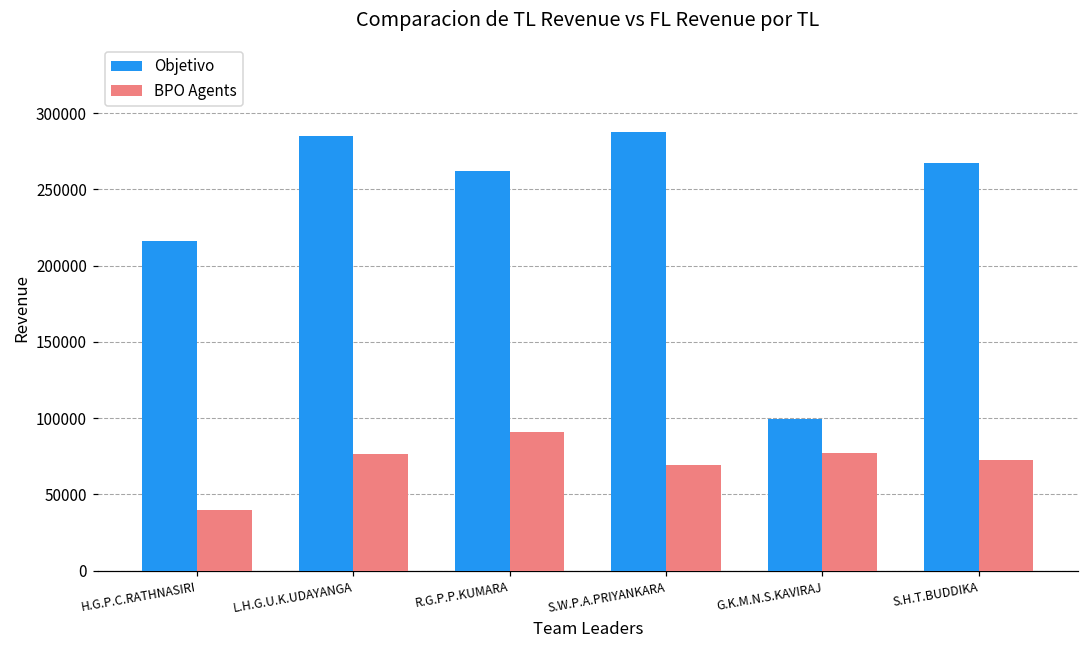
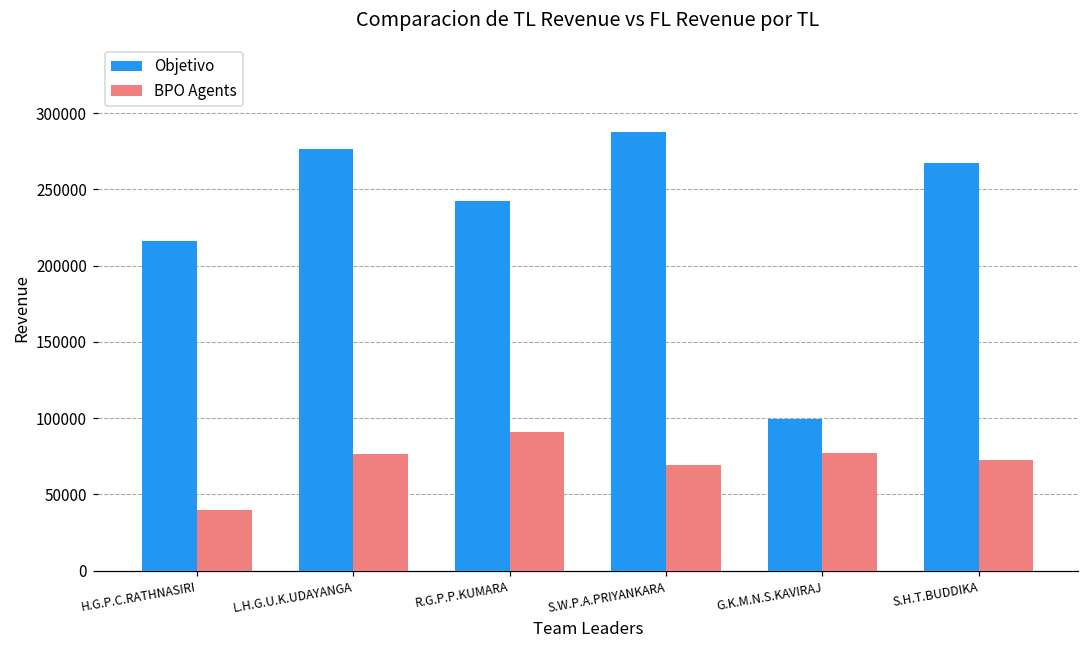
Objetivo, L.H.G.U.K.UDAYANGA: 285000 -> 276000
Objetivo, R.G.P.P.KUMARA: 262000 -> 242000
